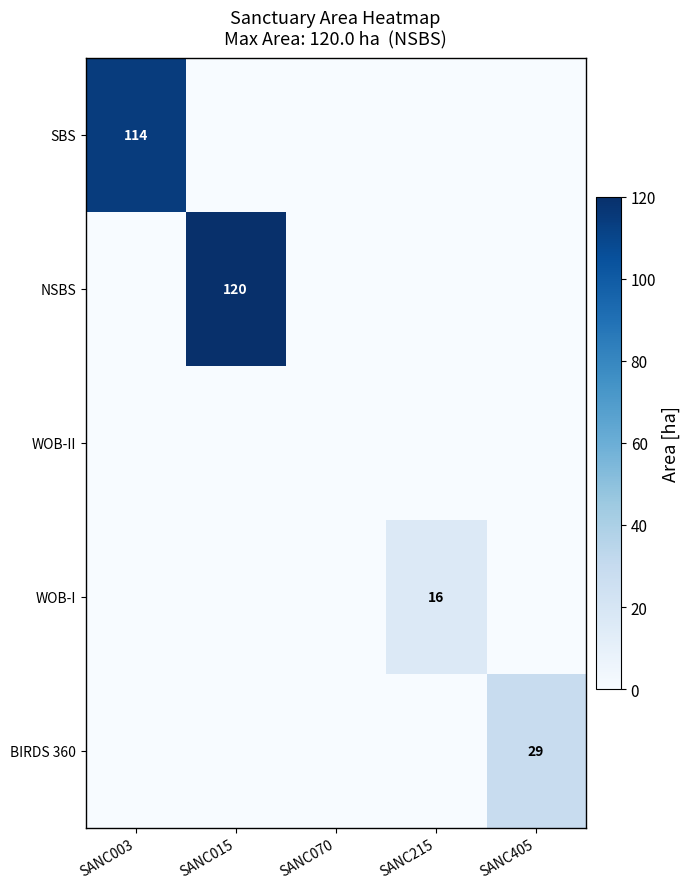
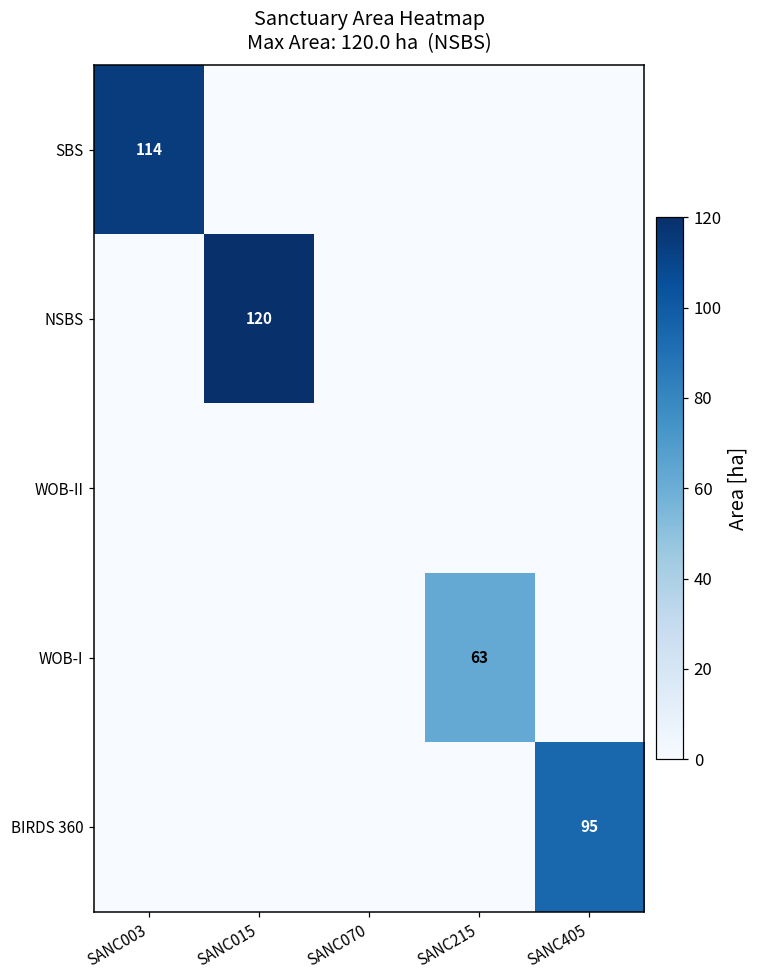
WOB-I, SANC215: 16 -> 63
BIRDS 360, SANC405: 29 -> 95
